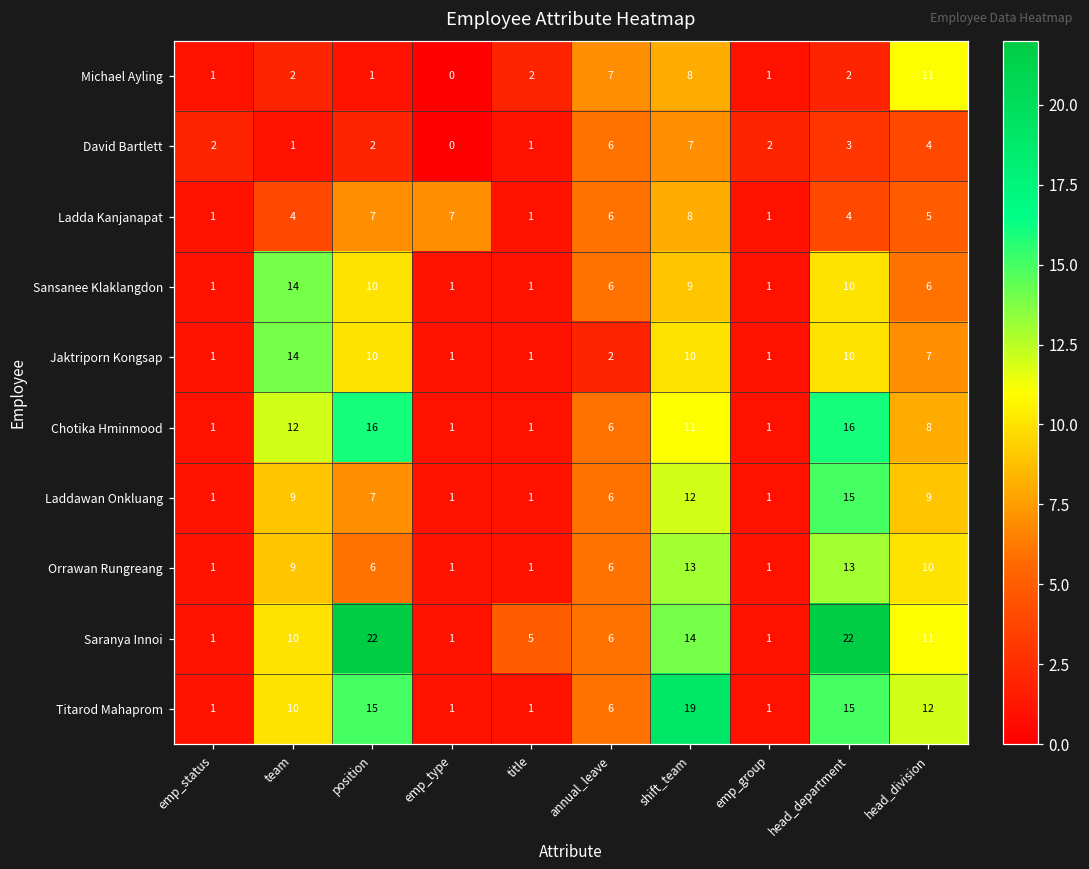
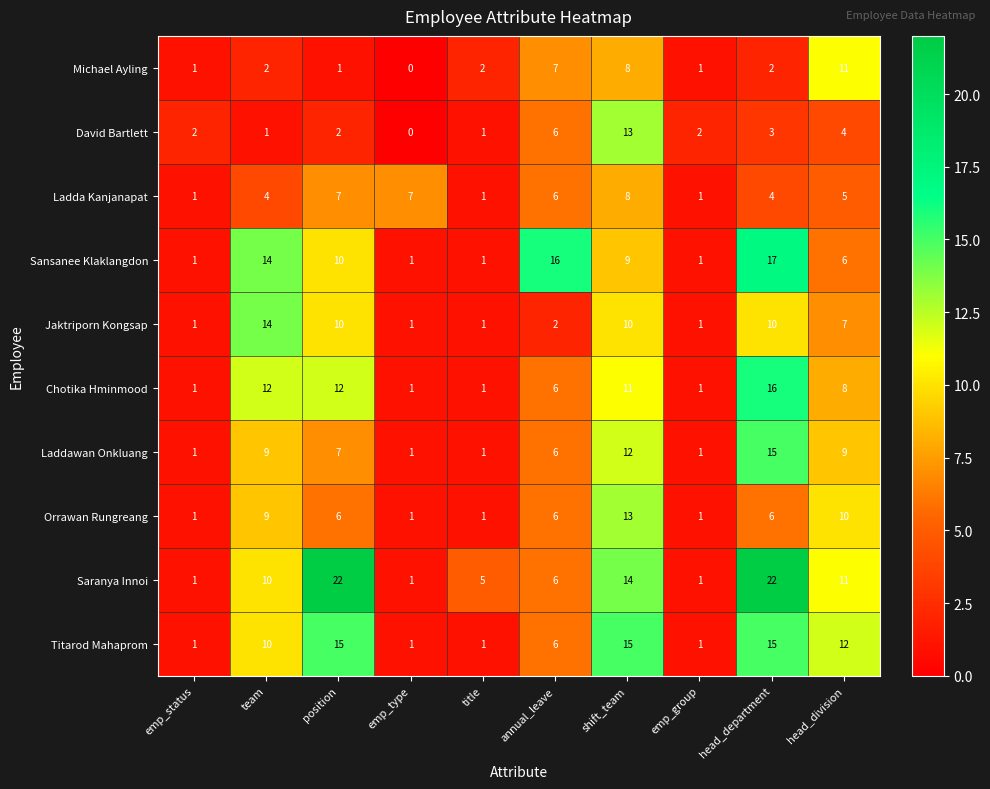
David Bartlett, shift_team: 7 -> 13
Sansanee Klaklangdon, annual_leave: 6 -> 16
Sansanee Klaklangdon, head_department: 10 -> 17
Chotika Hminmood, position: 16 -> 12
Orrawan Rungreang, head_department: 13 -> 6
Titarod Mahaprom, shift_team: 19 -> 15
